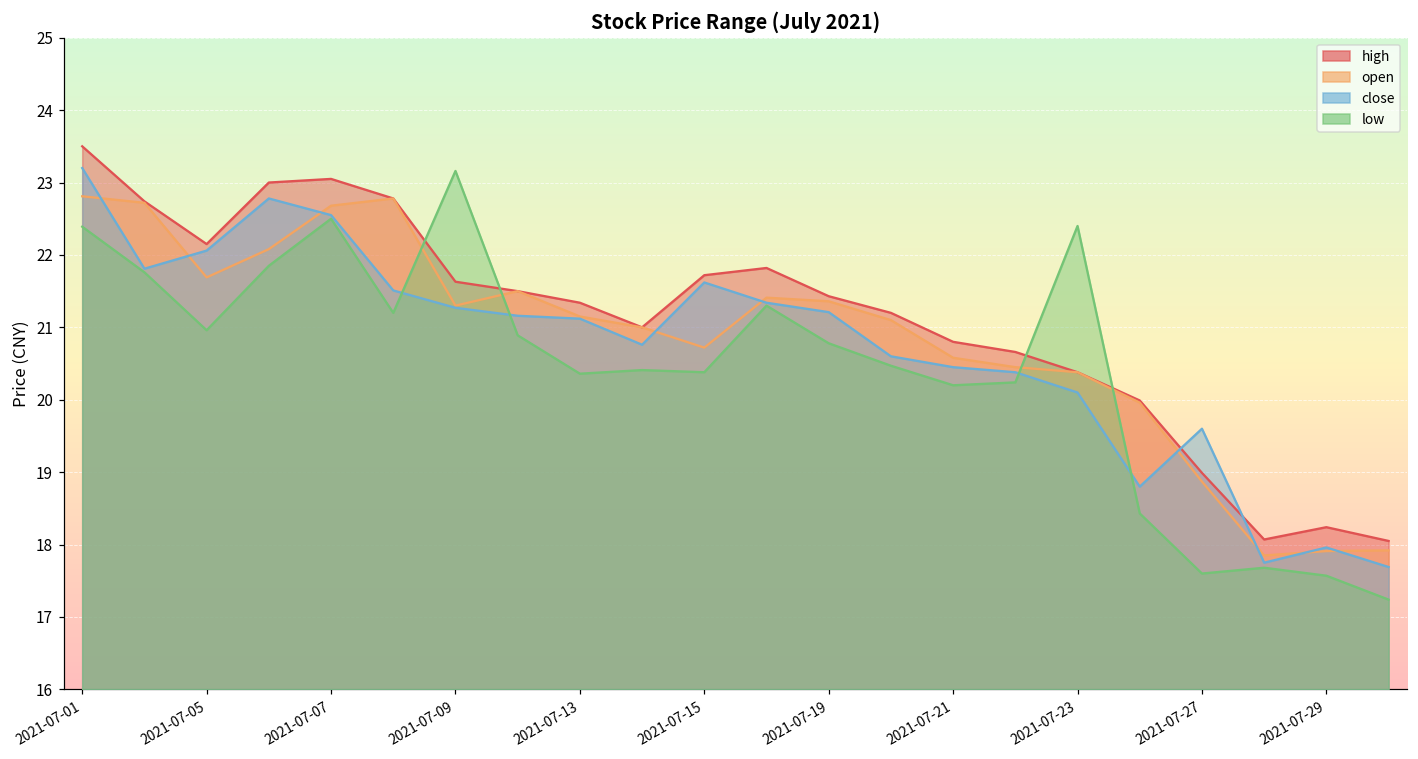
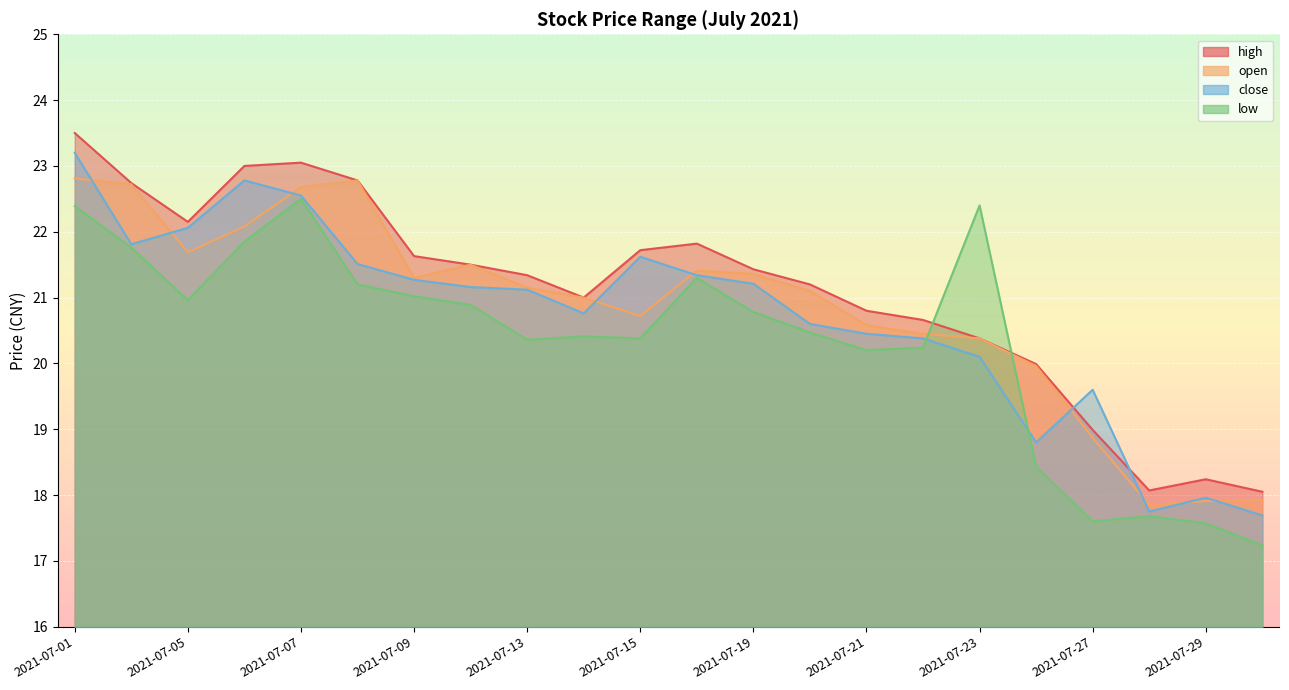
low, 2021-07-09: 23.2 -> 21.0
